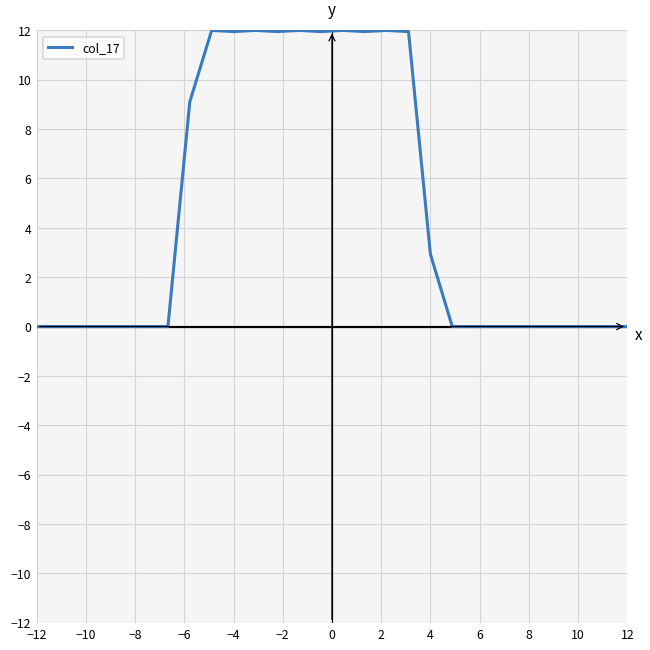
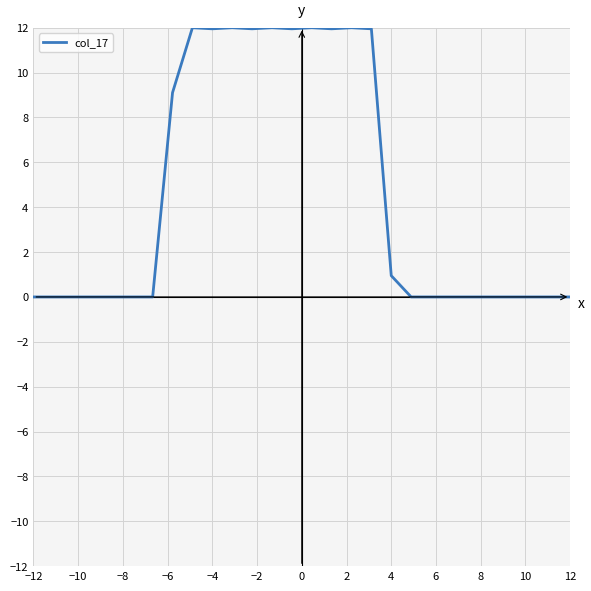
4: 2.9 -> 0.9
